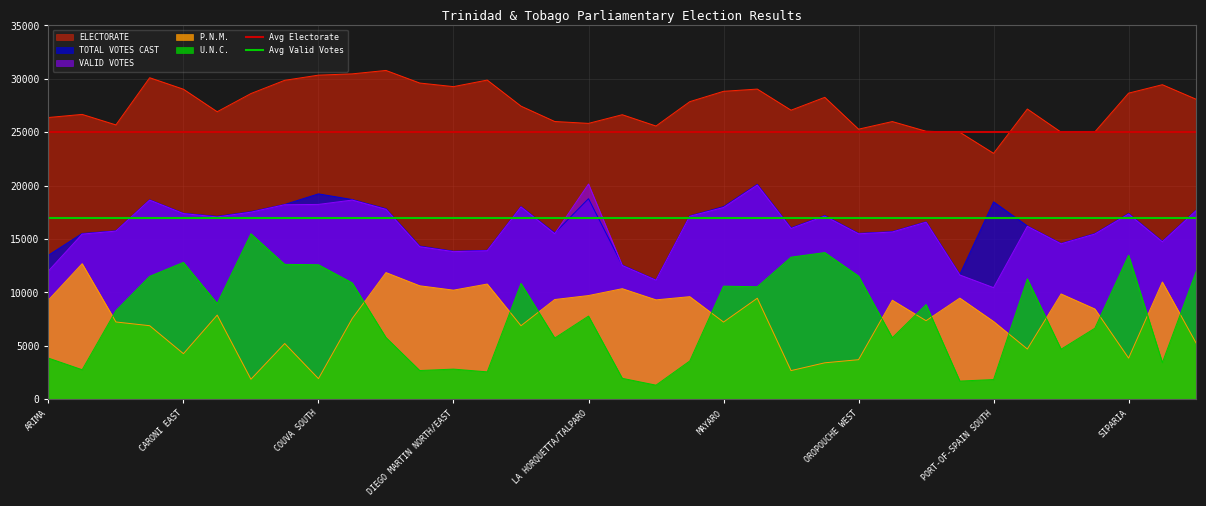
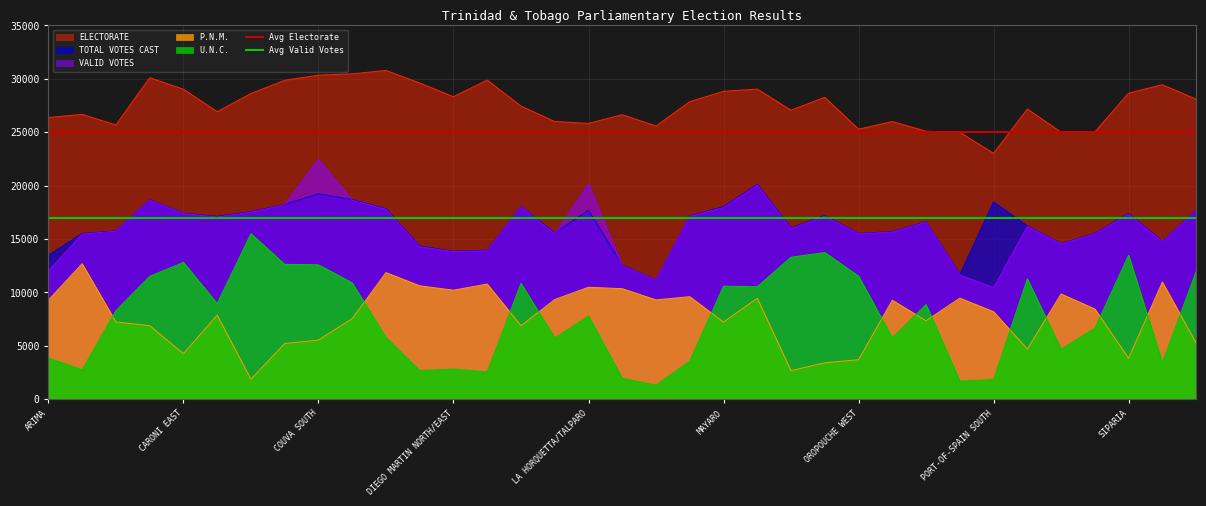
VALID VOTES, COUVA SOUTH: 18200 -> 22500
P.N.M., COUVA SOUTH: 1900 -> 5500
ELECTORATE, DIEGO MARTIN NORTH/EAST: 29300 -> 28300
TOTAL VOTES CAST, LA HORQUETTA/TALPARO: 18800 -> 17700
P.N.M., LA HORQUETTA/TALPARO: 9700 -> 10500
P.N.M., PORT-OF-SPAIN SOUTH: 7300 -> 8200
